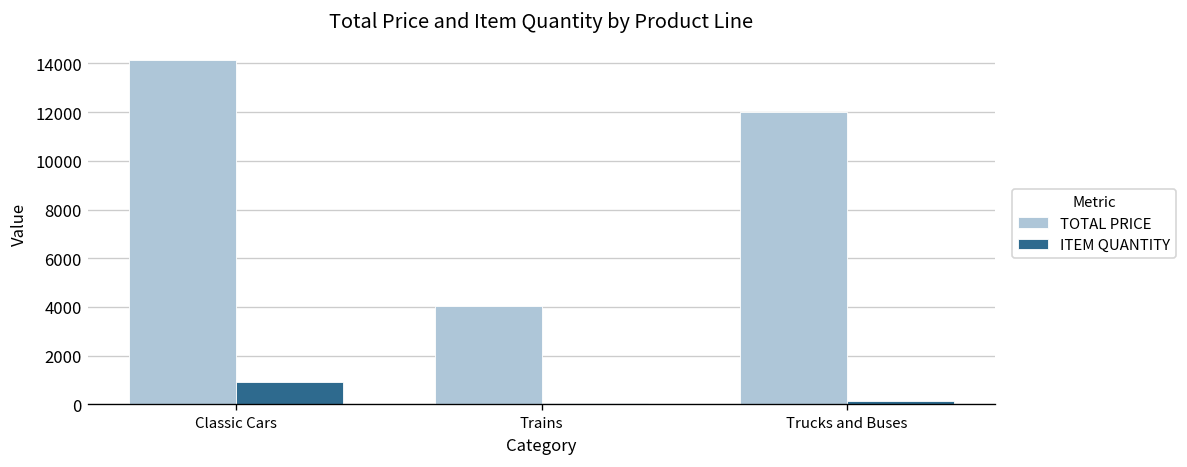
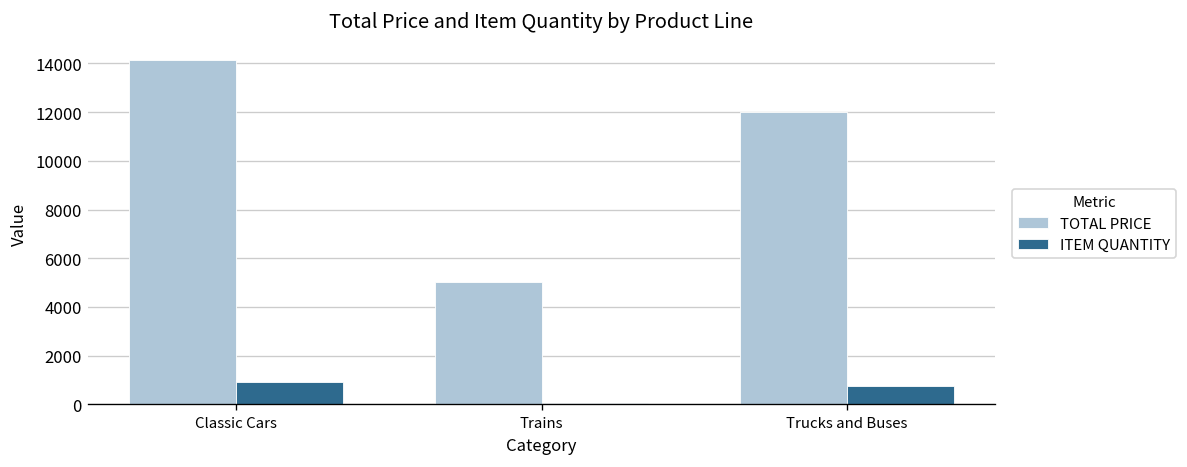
TOTAL PRICE, Trains: 4000 -> 5000
ITEM QUANTITY, Trucks and Buses: 200 -> 700
